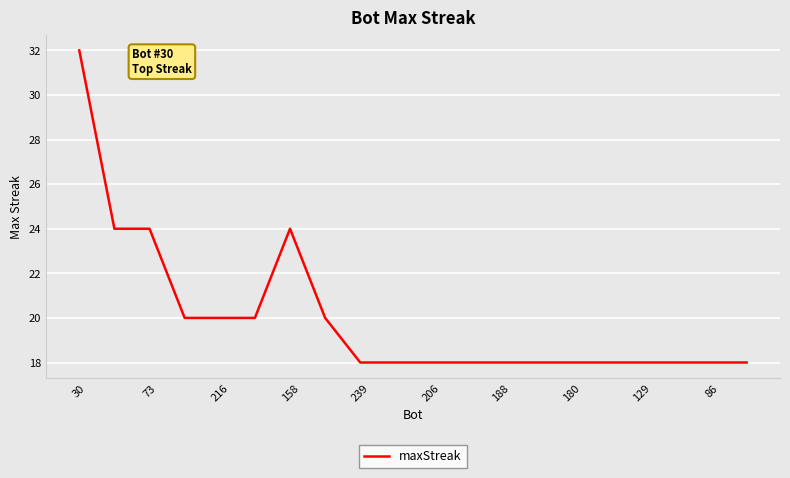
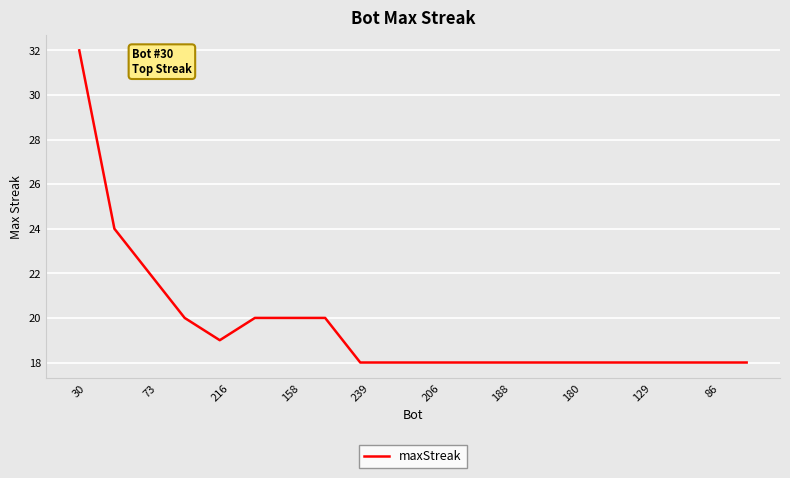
73: 24 -> 22
216: 20 -> 19
158: 24 -> 20
